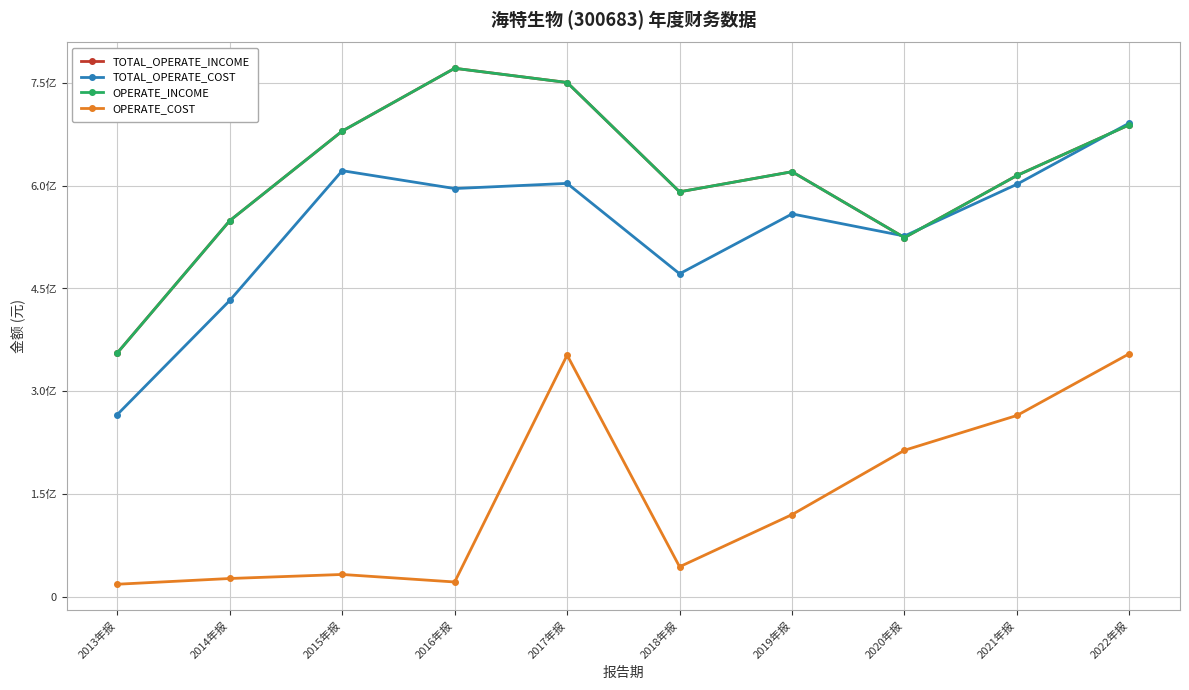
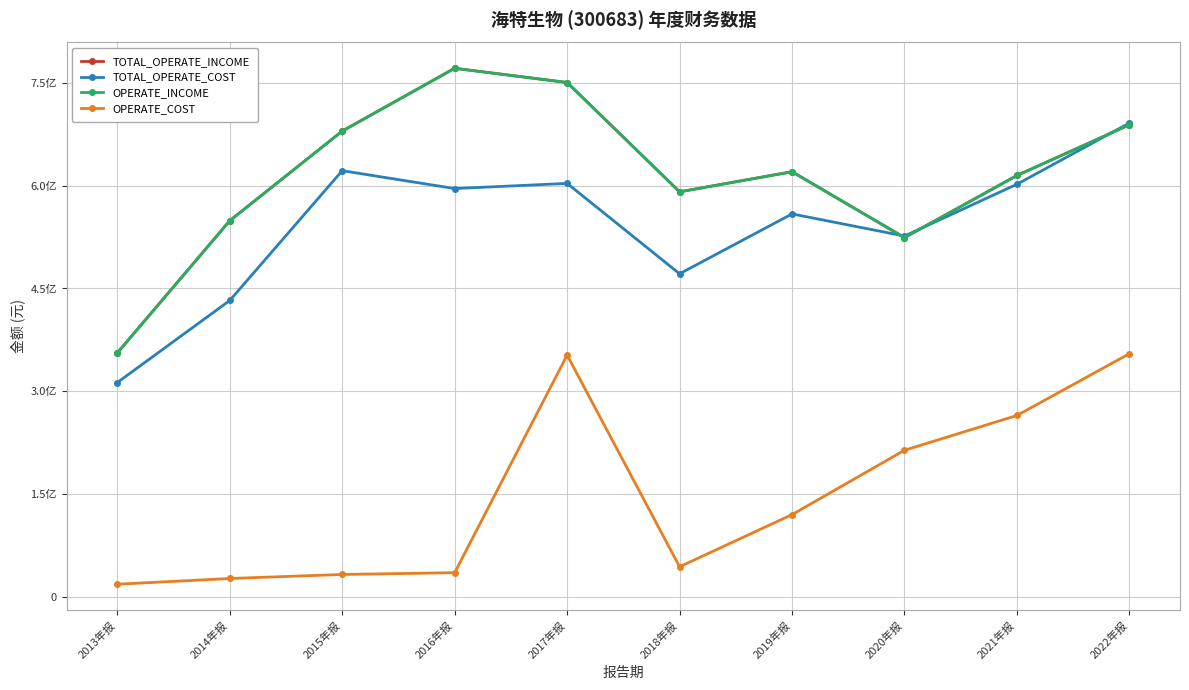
TOTAL_OPERATE_COST, 2013年报: 2.7亿 -> 3.1亿
OPERATE_COST, 2016年报: 0.2亿 -> 0.4亿
